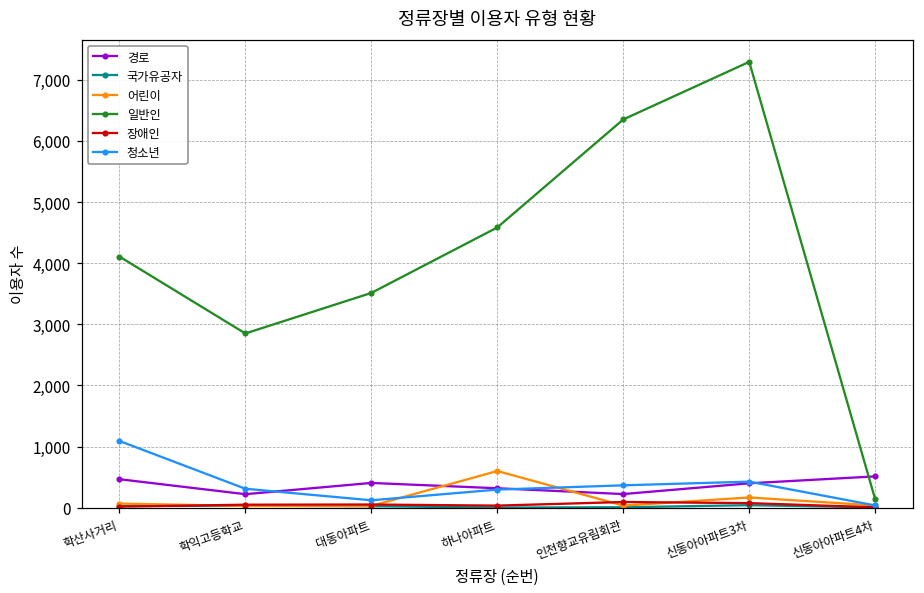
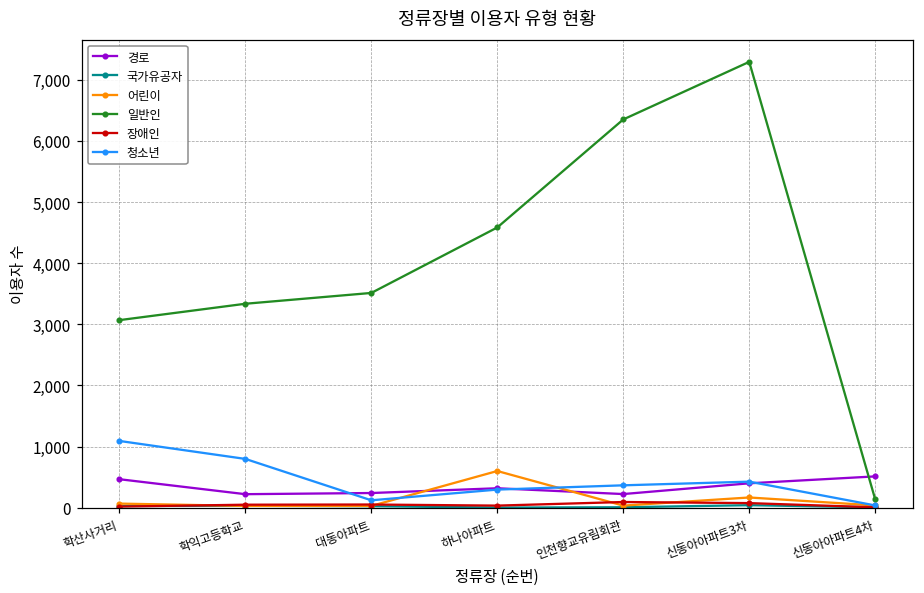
일반인, 학산사거리: 4,100 -> 3,100
일반인, 학익고등학교: 2,800 -> 3,300
청소년, 학익고등학교: 300 -> 800
경로, 대동아파트: 400 -> 200
